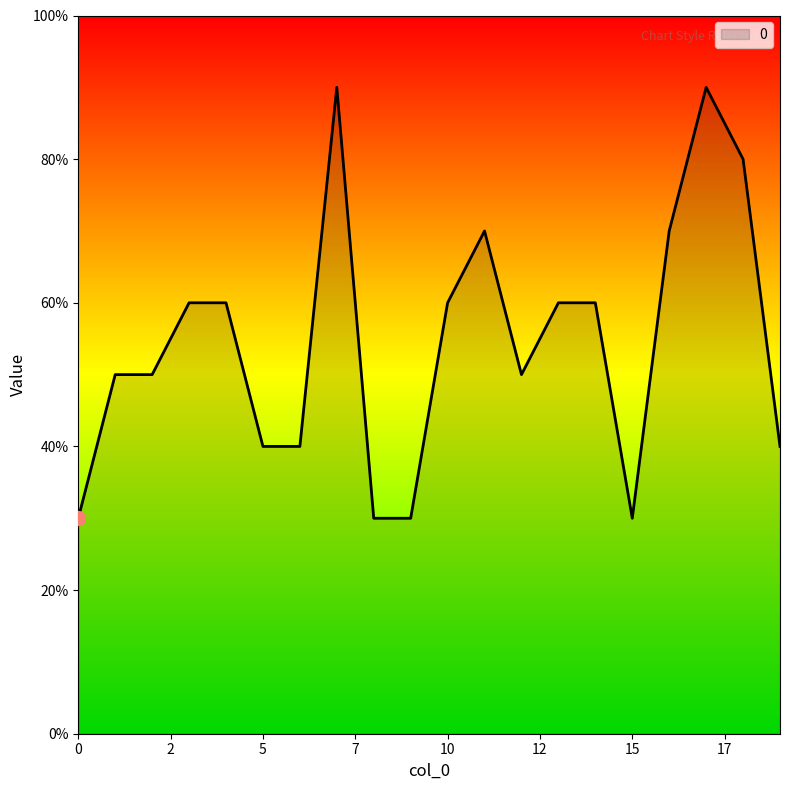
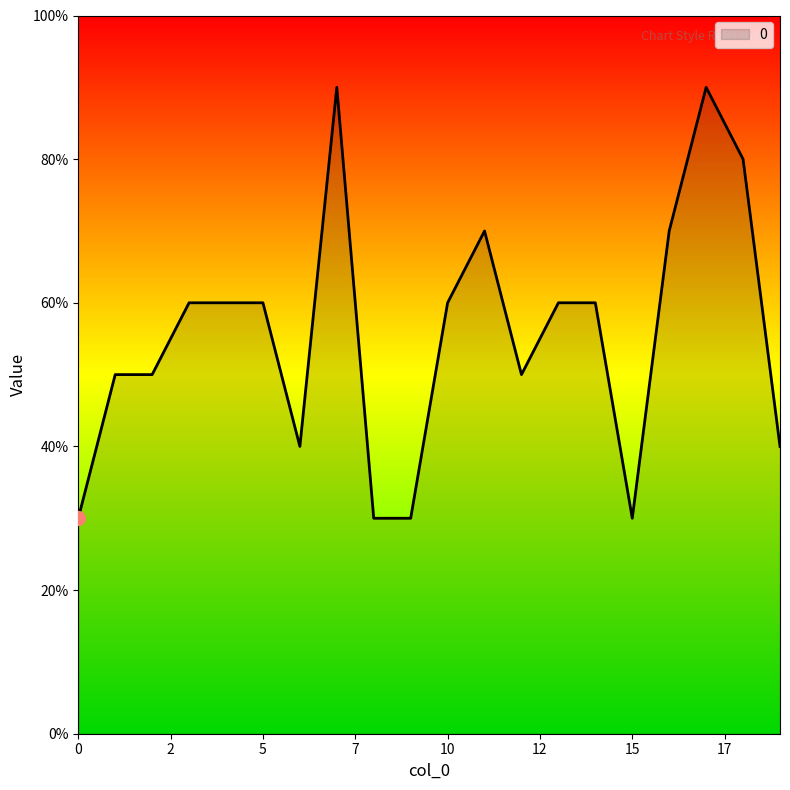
0, 5: 40% -> 60%
